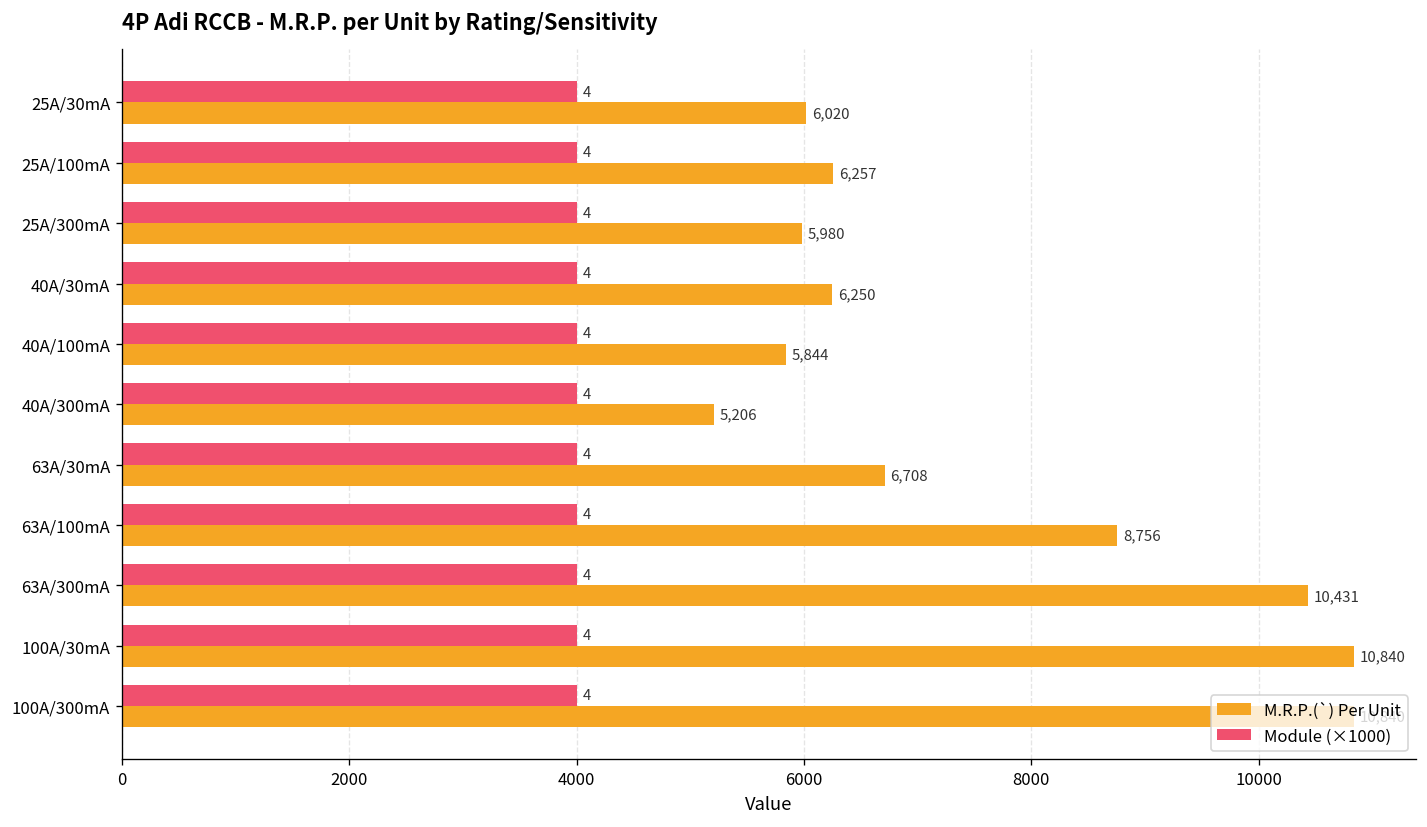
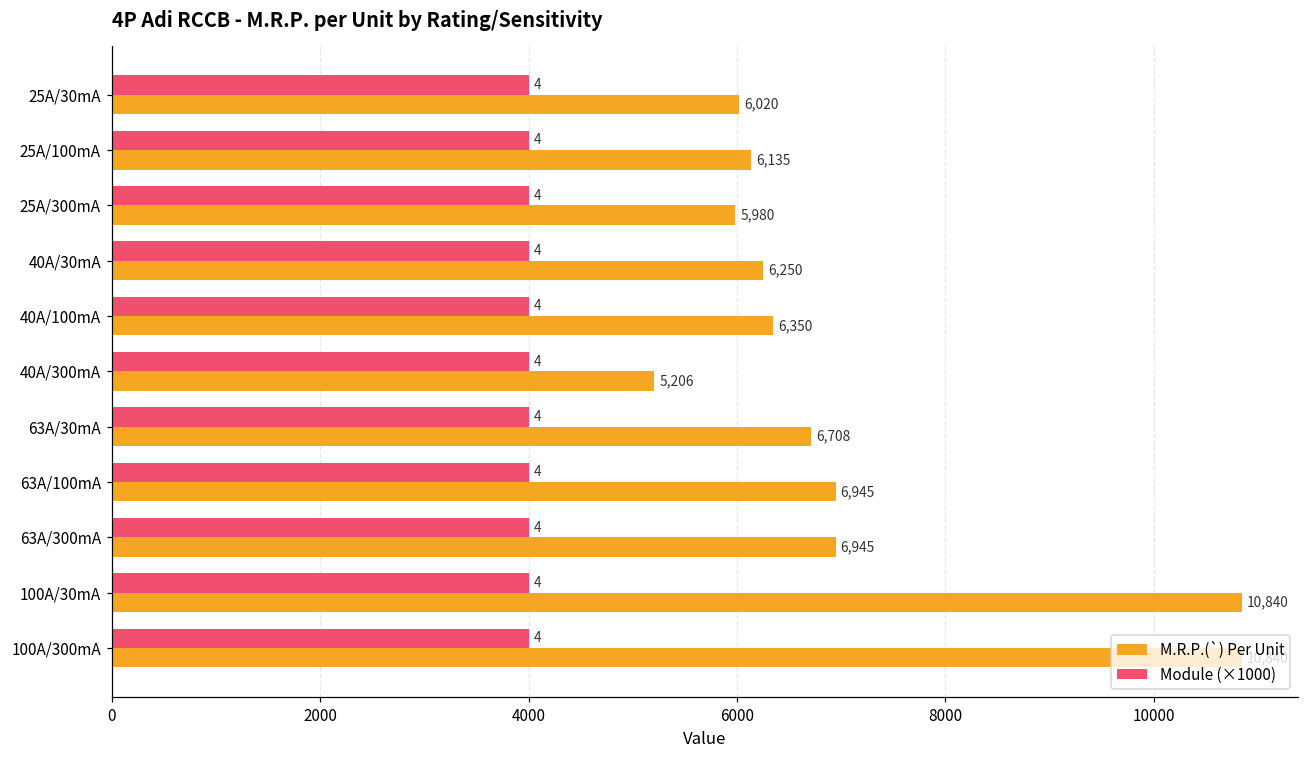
M.R.P.(`) Per Unit, 25A/100mA: 6,257 -> 6,135
M.R.P.(`) Per Unit, 40A/100mA: 5,844 -> 6,350
M.R.P.(`) Per Unit, 63A/100mA: 8,756 -> 6,945
M.R.P.(`) Per Unit, 63A/300mA: 10,431 -> 6,945
